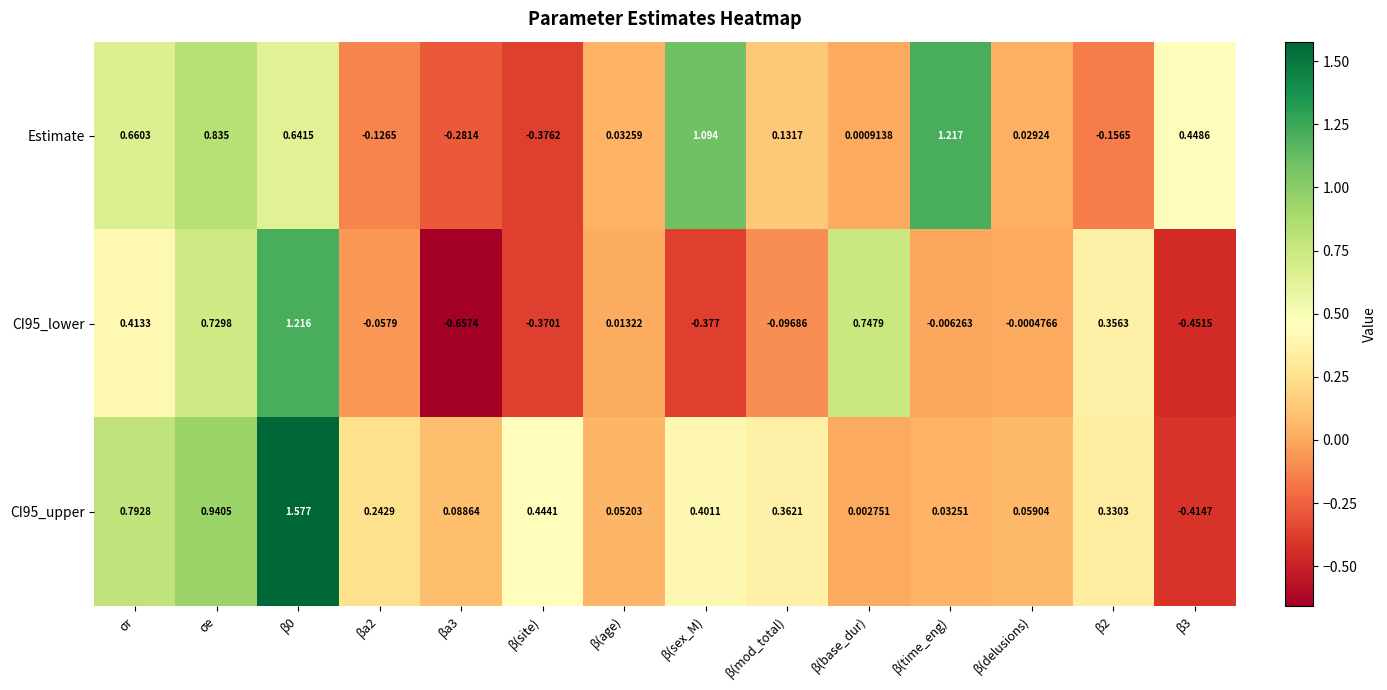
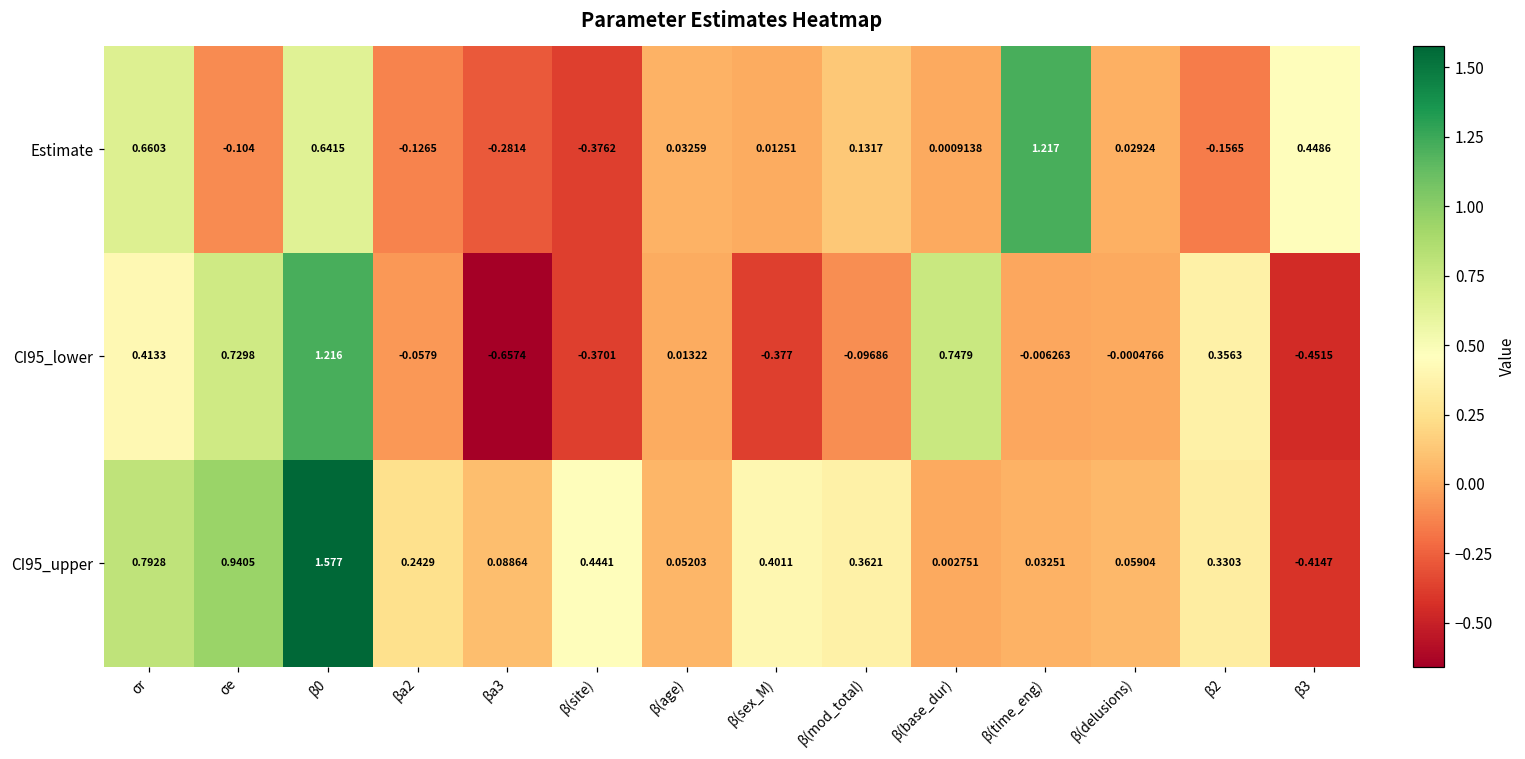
Estimate, σe: 0.835 -> -0.104
Estimate, β(sex_M): 1.094 -> 0.01251
